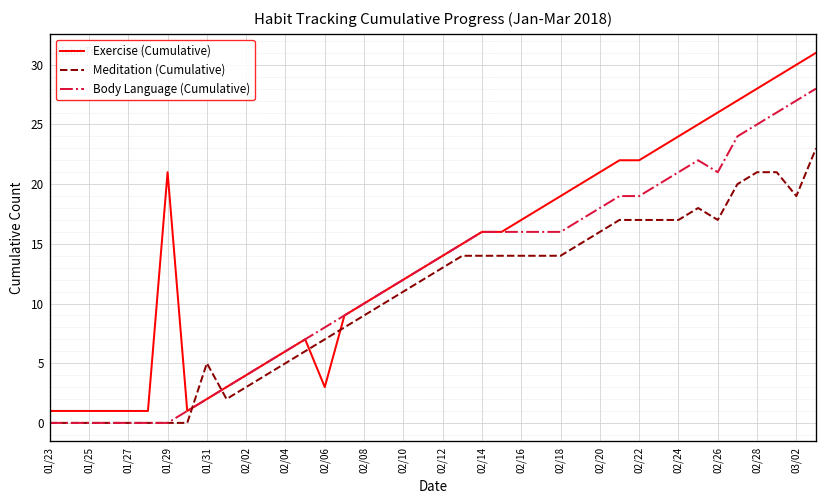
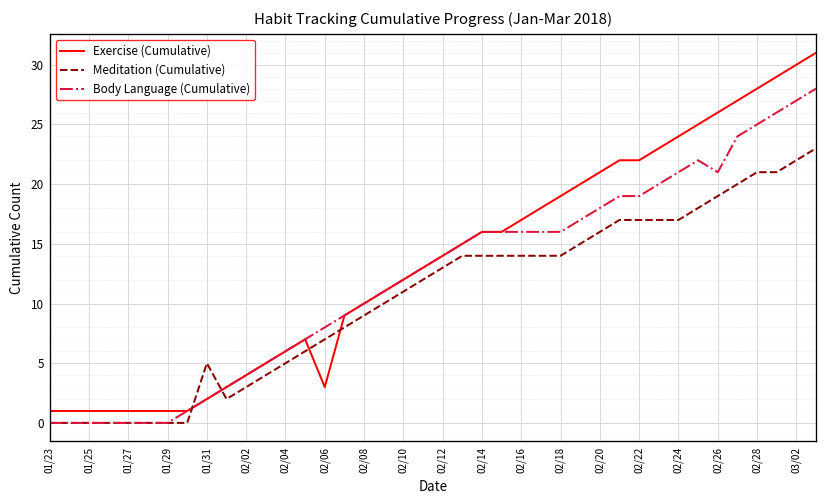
Exercise (Cumulative), 01/29: 21 -> 1
Meditation (Cumulative), 02/26: 17 -> 19
Meditation (Cumulative), 03/02: 19 -> 22
